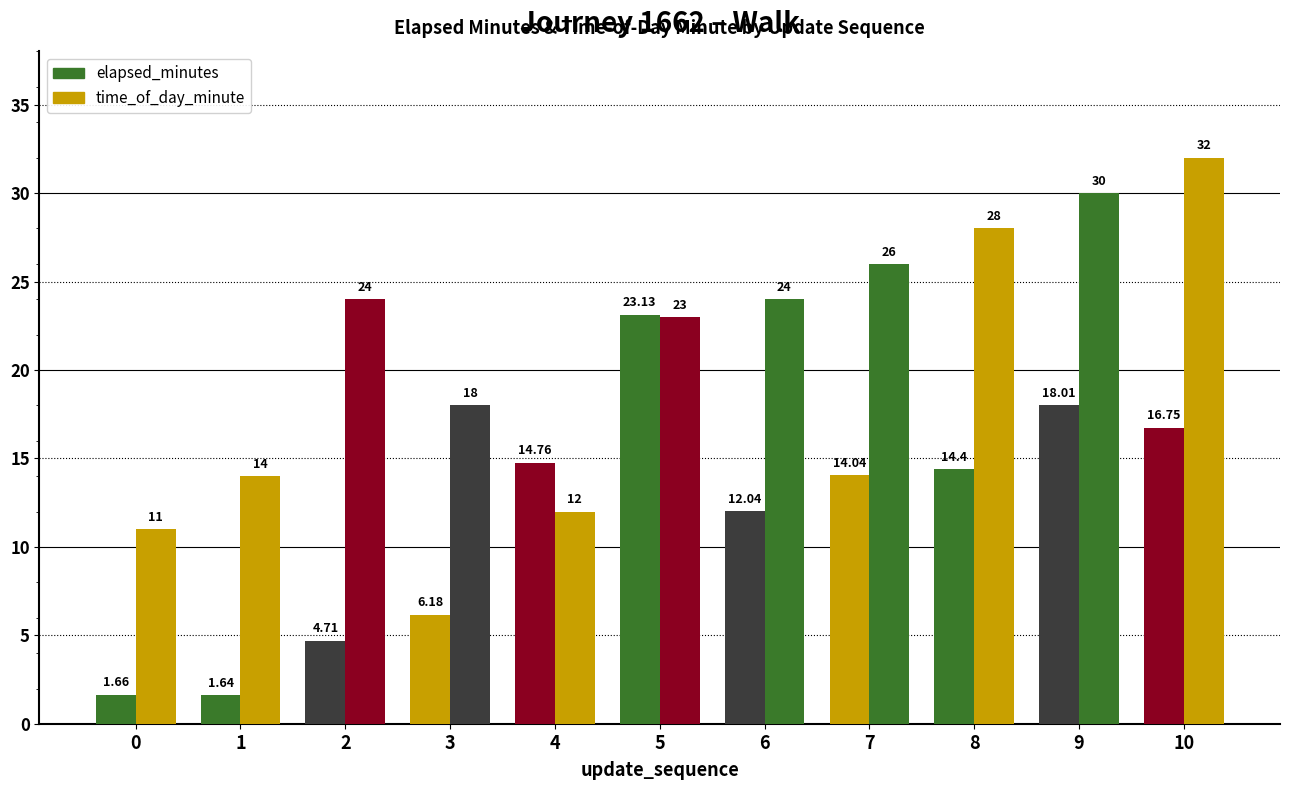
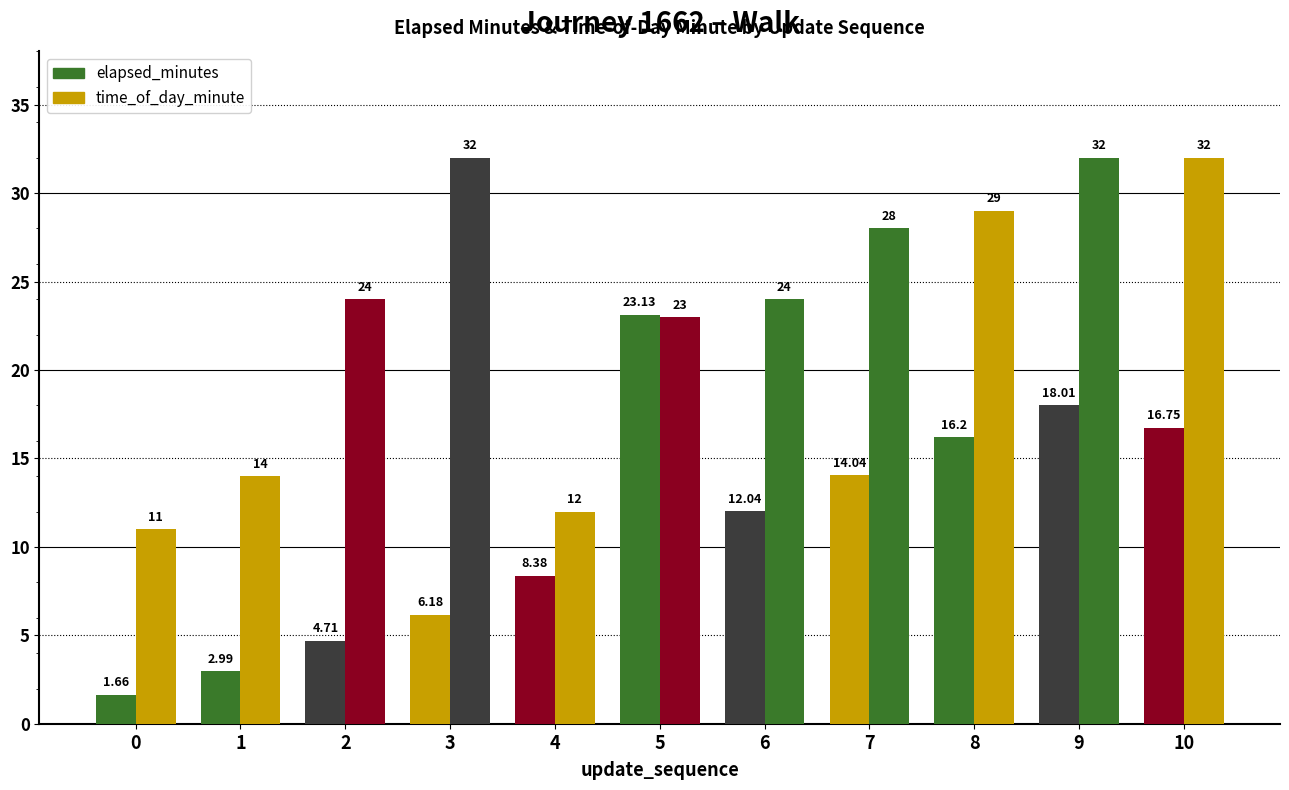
elapsed_minutes, 1: 1.64 -> 2.99
time_of_day_minute, 3: 18 -> 32
elapsed_minutes, 4: 14.76 -> 8.38
time_of_day_minute, 7: 26 -> 28
elapsed_minutes, 8: 14.4 -> 16.2
time_of_day_minute, 8: 28 -> 29
time_of_day_minute, 9: 30 -> 32
